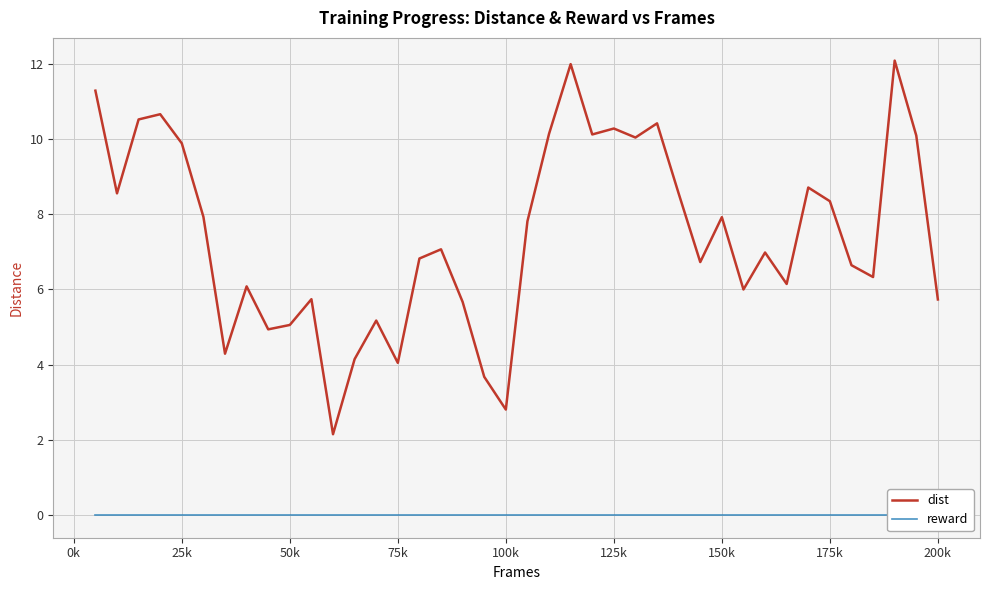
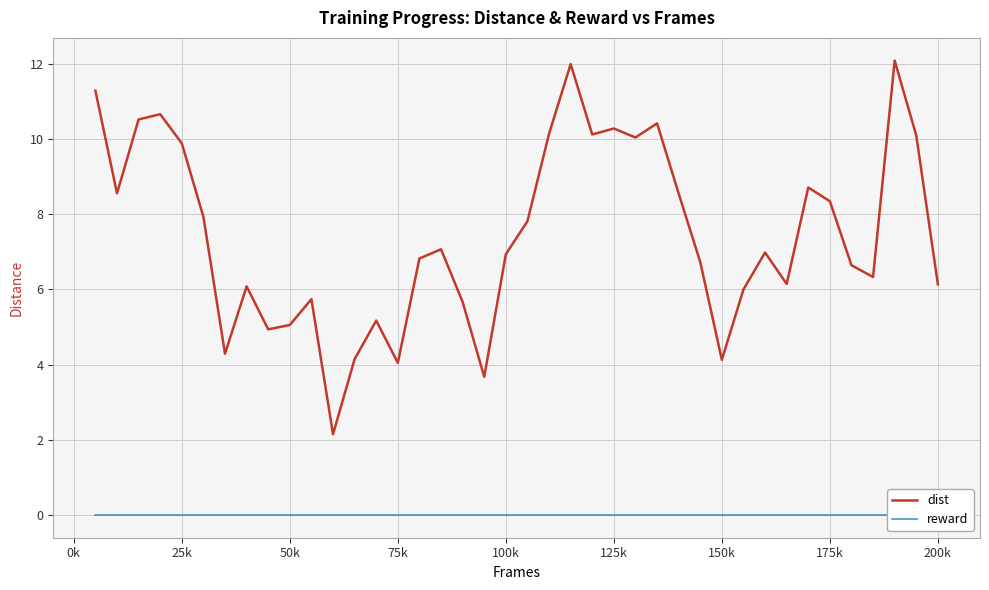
dist, 100k: 2.8 -> 6.9
dist, 150k: 7.9 -> 4.1
dist, 200k: 5.7 -> 6.1
